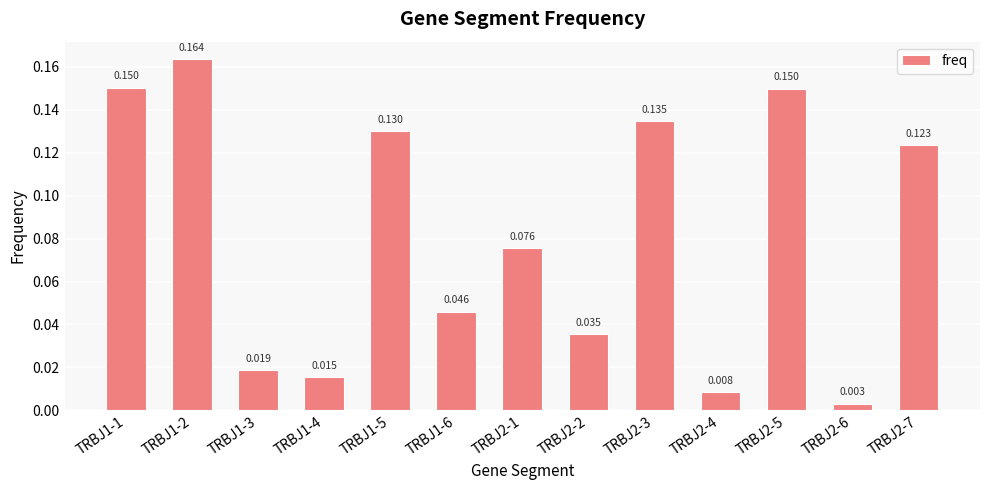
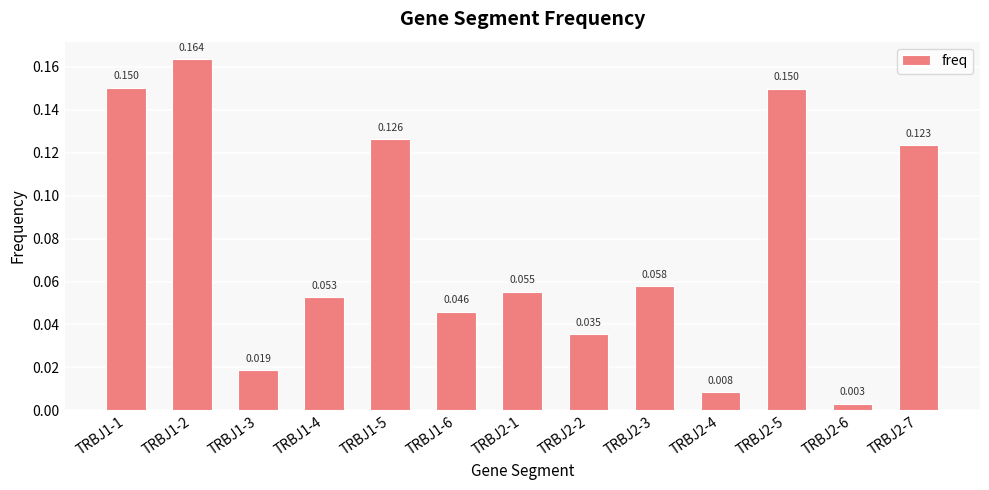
TRBJ1-4: 0.015 -> 0.053
TRBJ1-5: 0.130 -> 0.126
TRBJ2-1: 0.076 -> 0.055
TRBJ2-3: 0.135 -> 0.058
